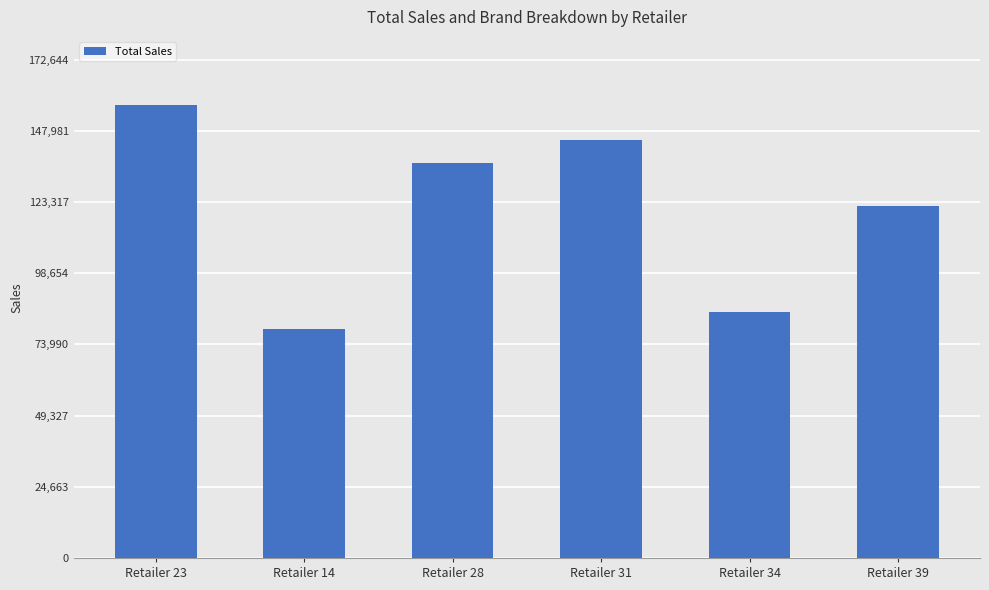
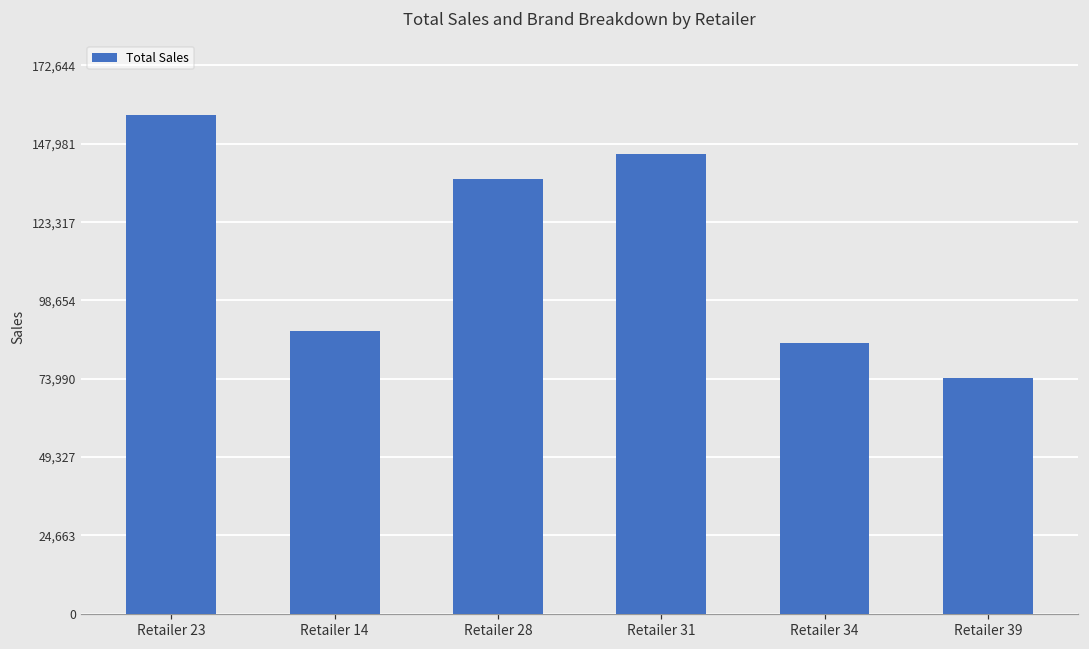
Retailer 14: 79,000 -> 89,000
Retailer 39: 122,000 -> 74,000
